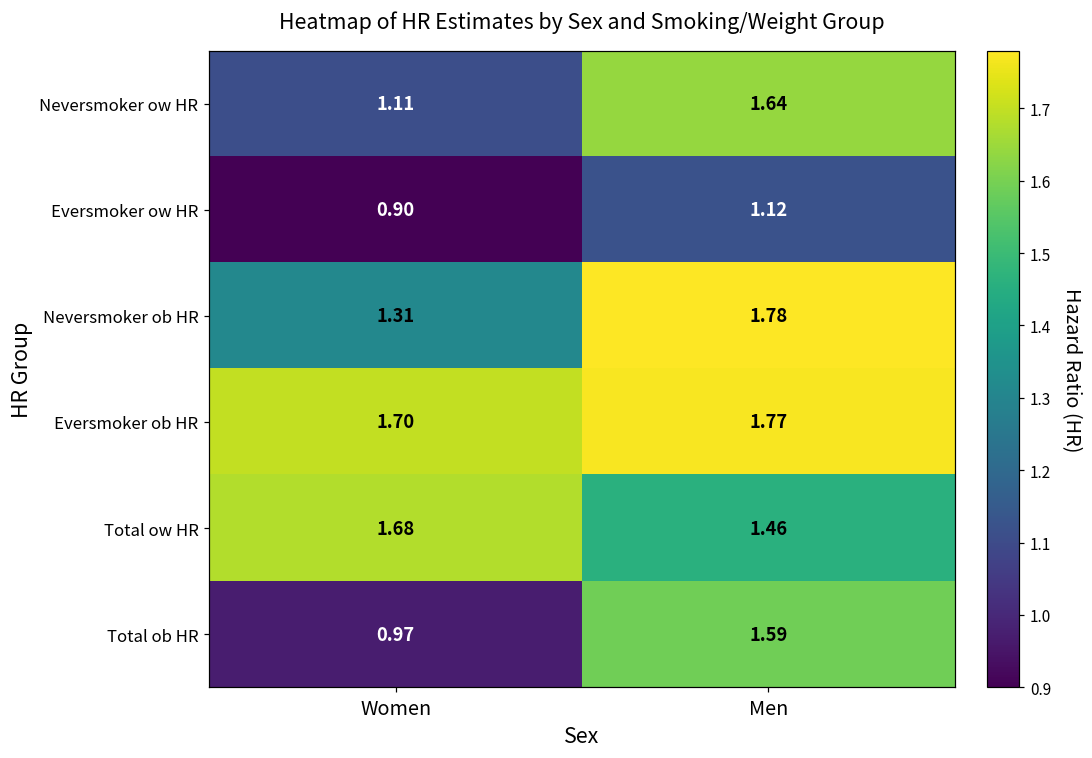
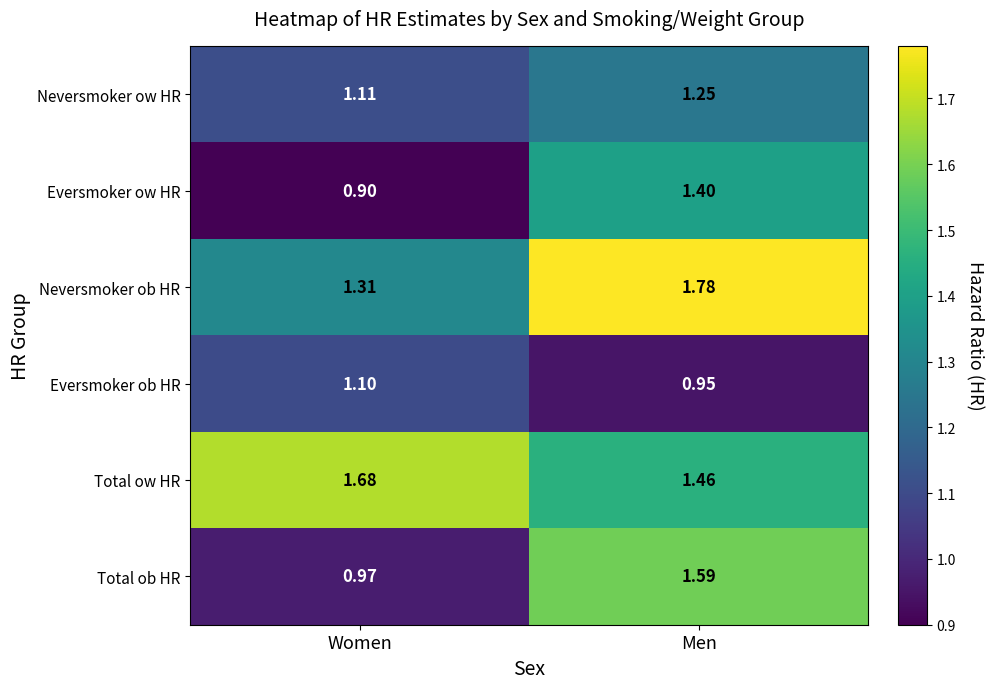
Neversmoker ow HR, Men: 1.64 -> 1.25
Eversmoker ow HR, Men: 1.12 -> 1.40
Eversmoker ob HR, Women: 1.70 -> 1.10
Eversmoker ob HR, Men: 1.77 -> 0.95
